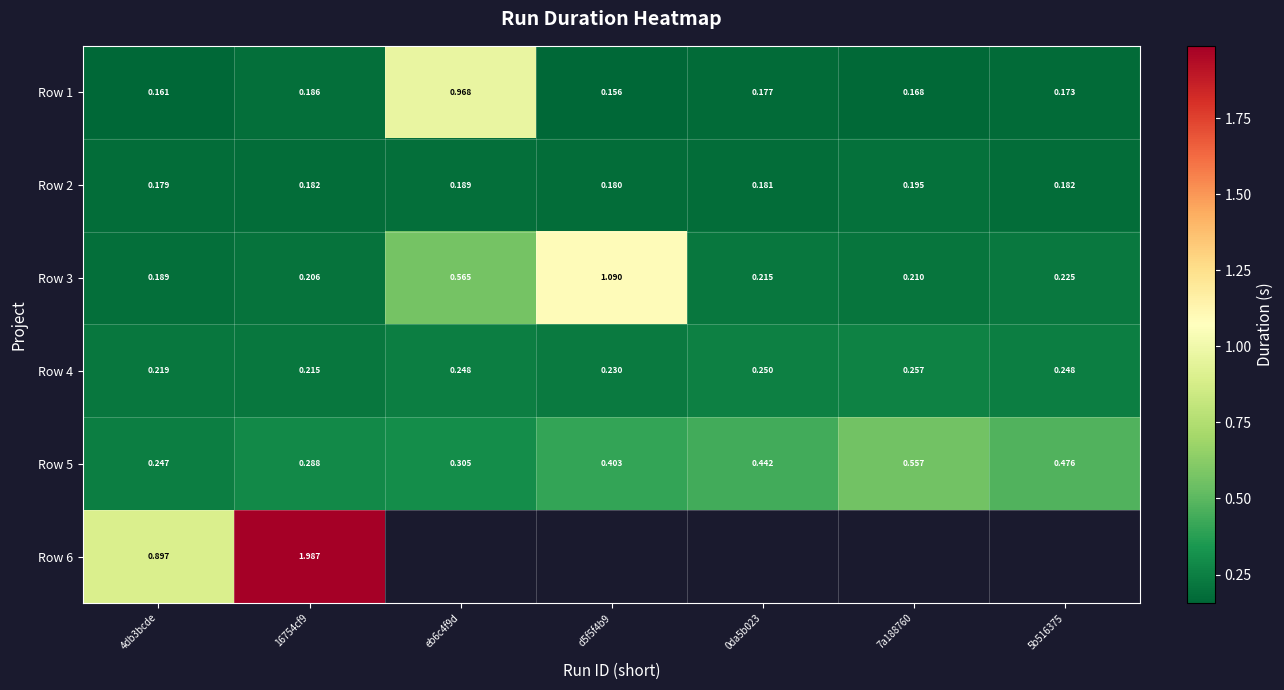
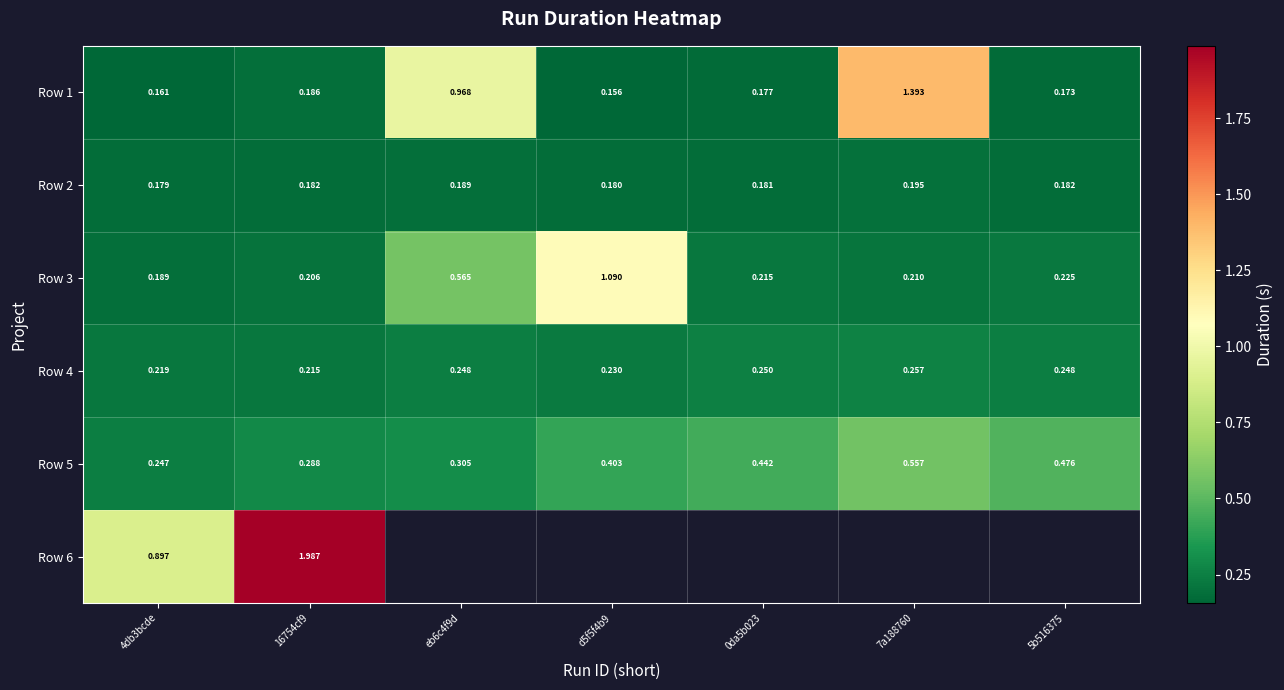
Row 1, 7a188760: 0.168 -> 1.393
